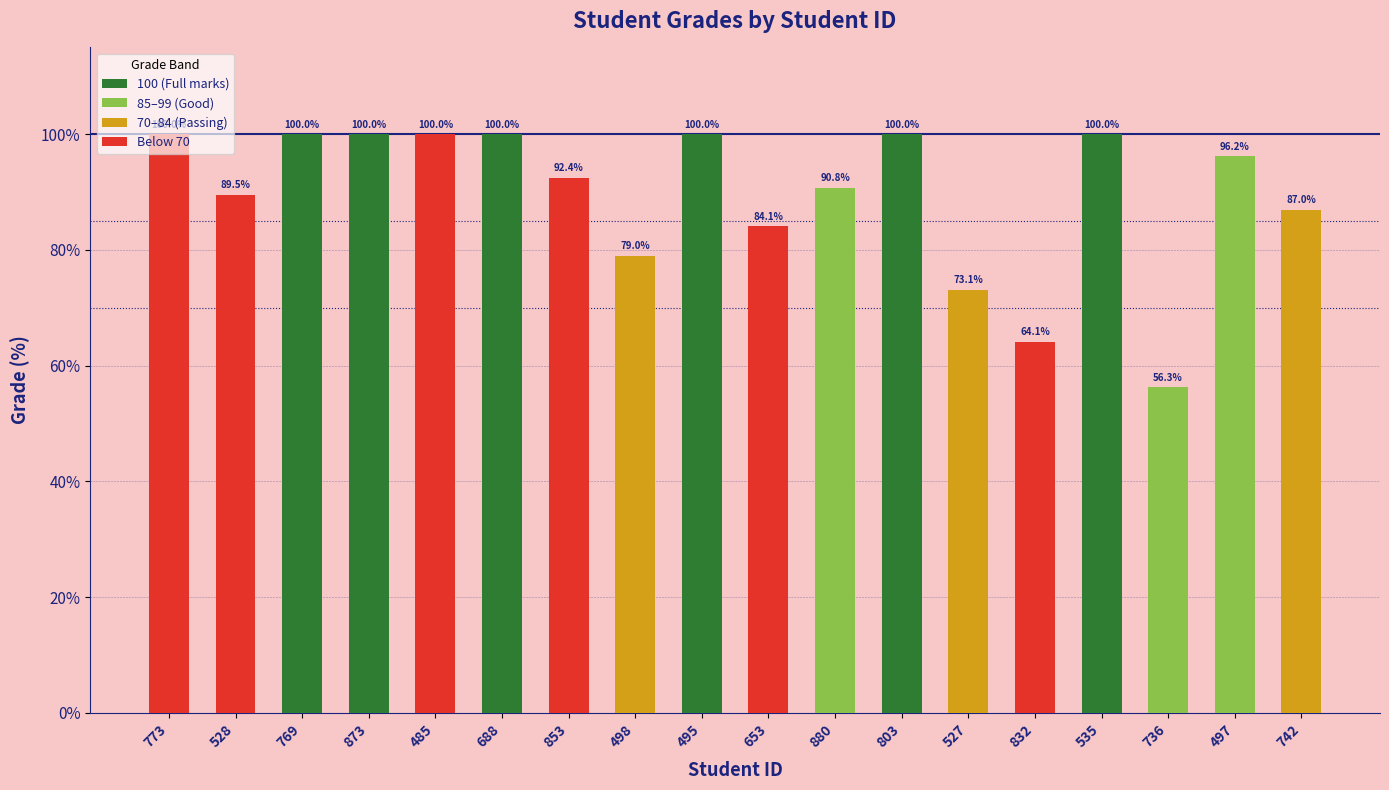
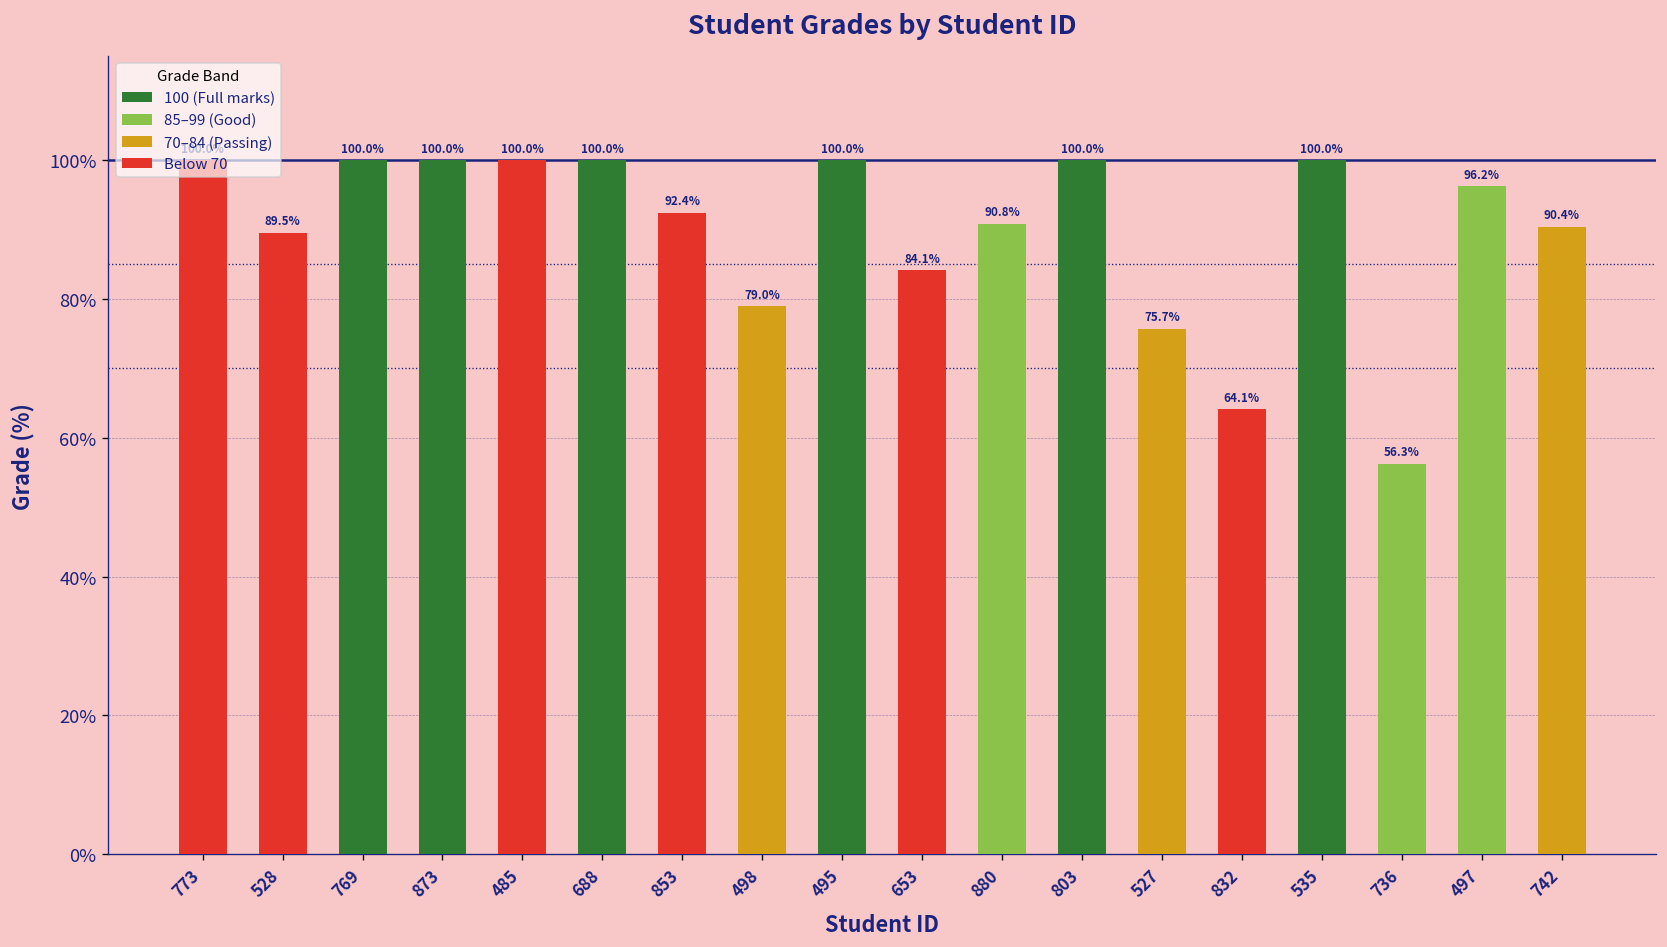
527: 73.1% -> 75.7%
742: 87.0% -> 90.4%
